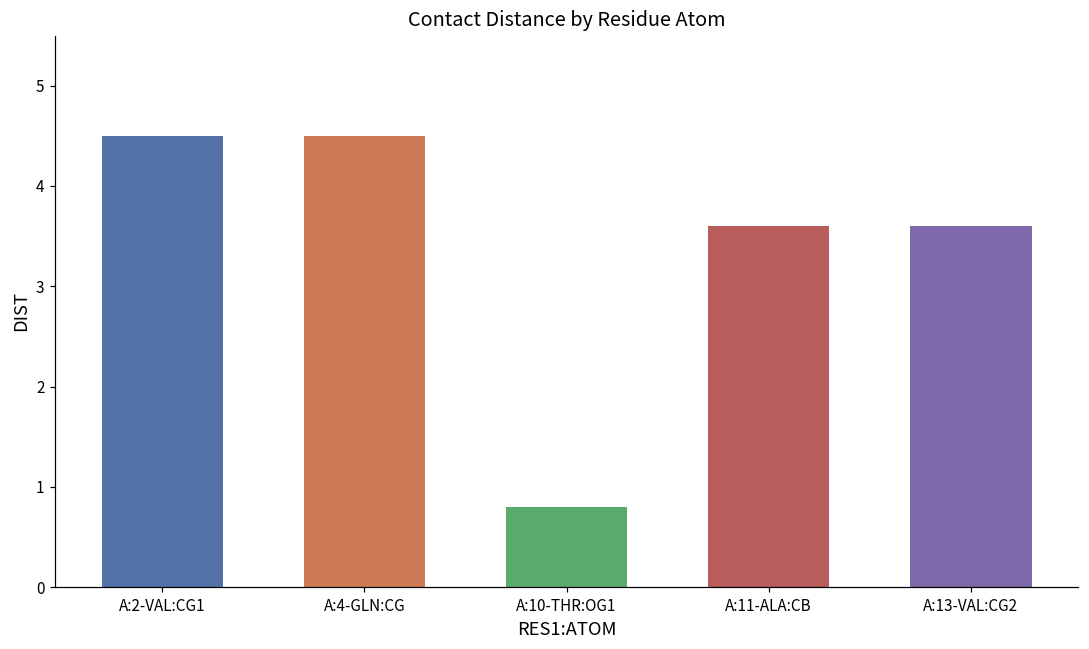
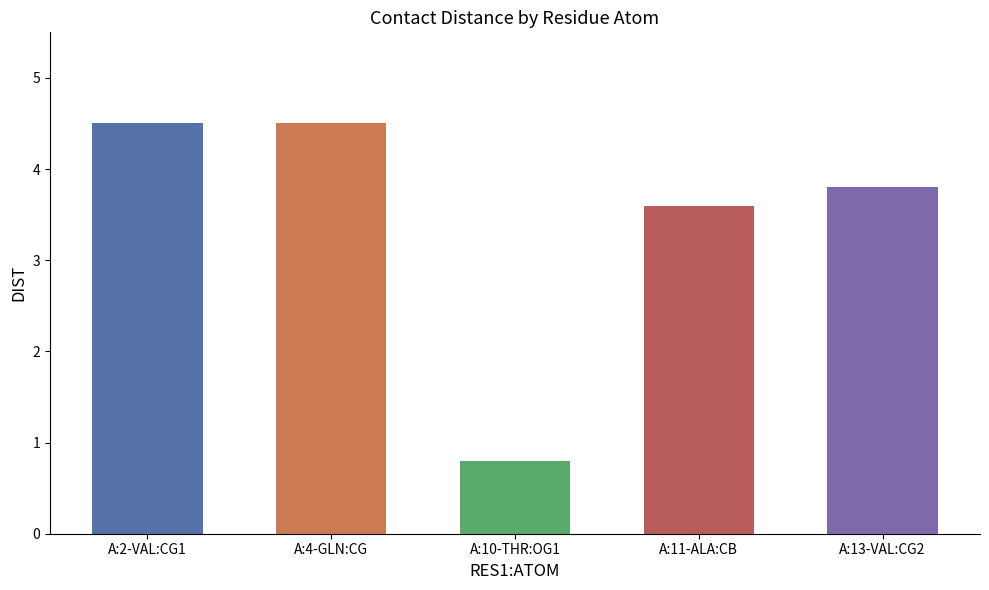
A:13-VAL:CG2: 3.6 -> 3.8
